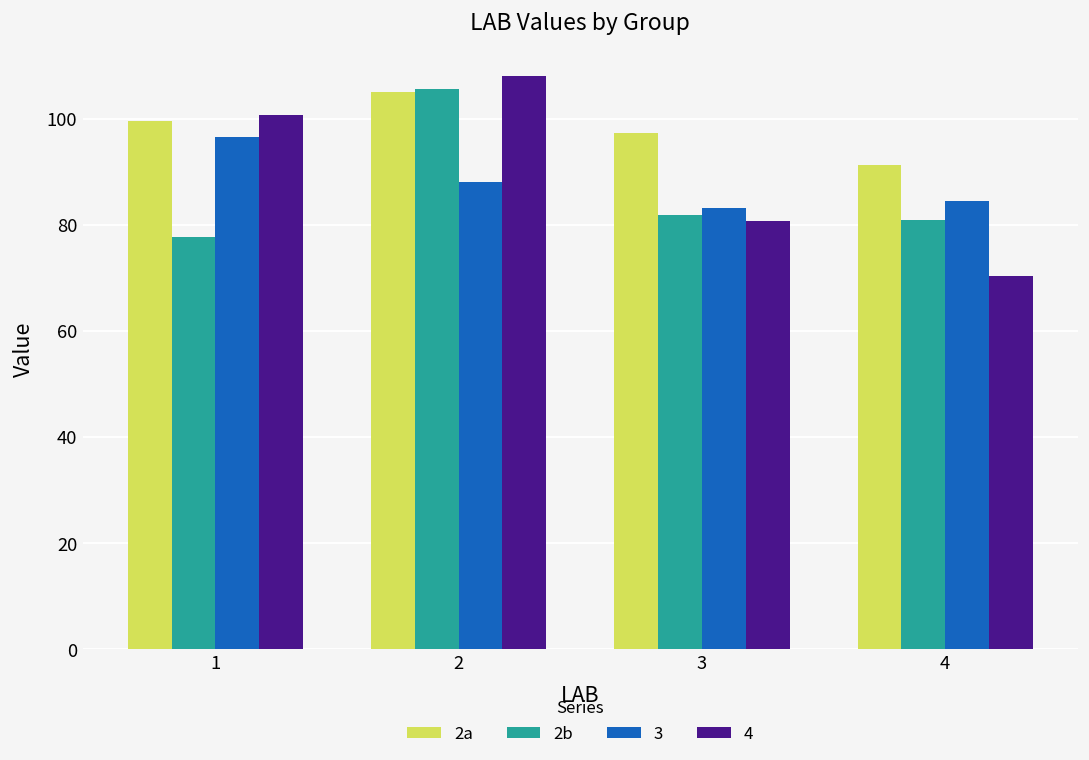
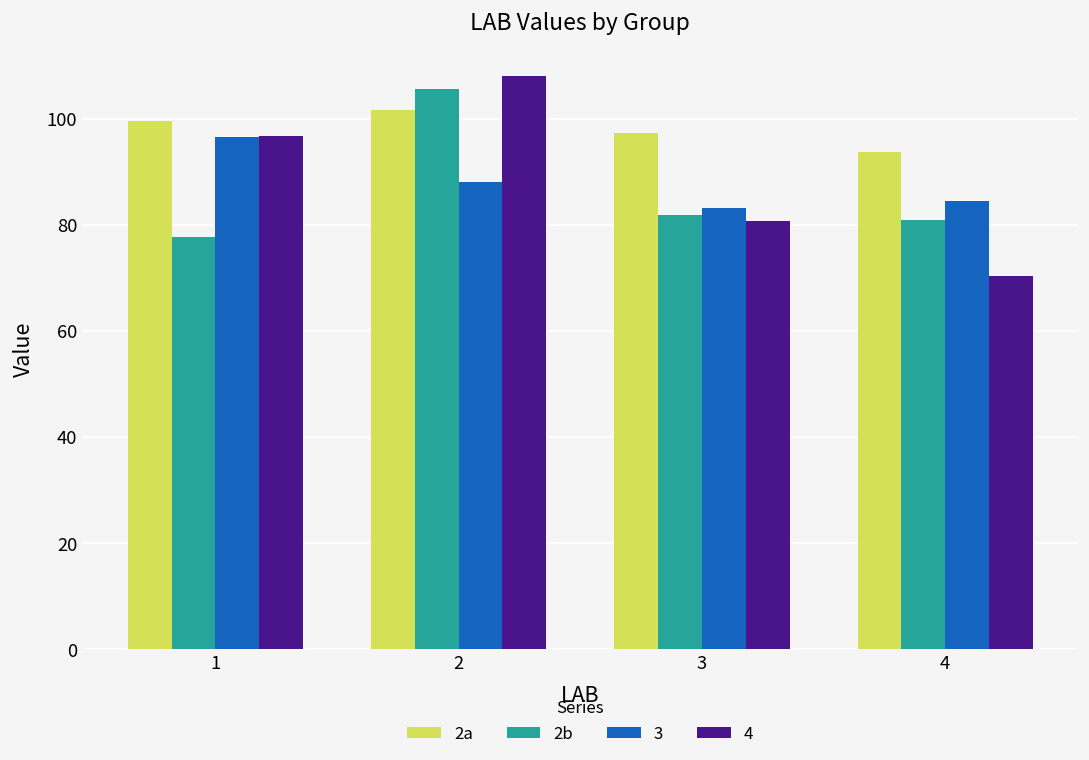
4, 1: 101 -> 97
2a, 2: 105 -> 102
2a, 4: 91 -> 94
